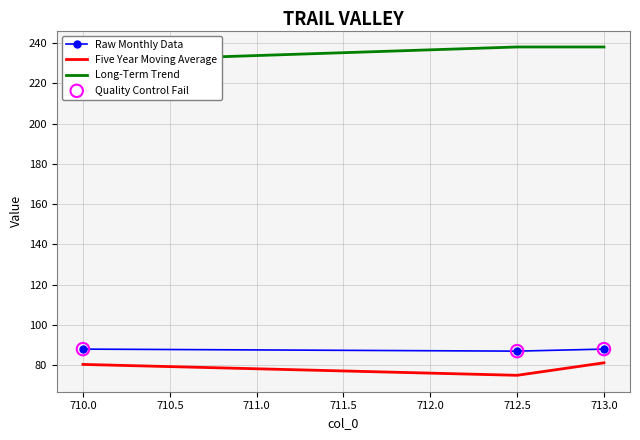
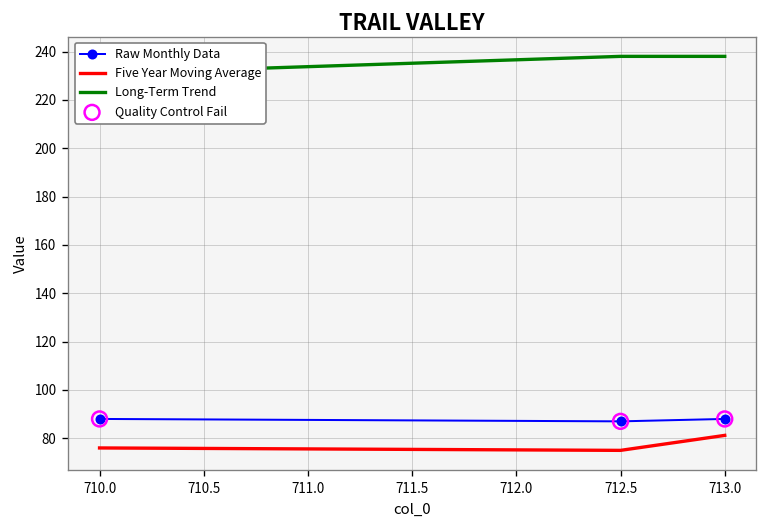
Five Year Moving Average, 710.0: 80 -> 76
